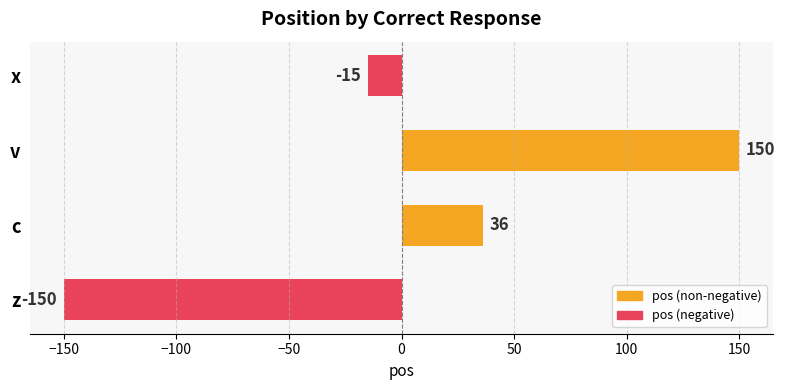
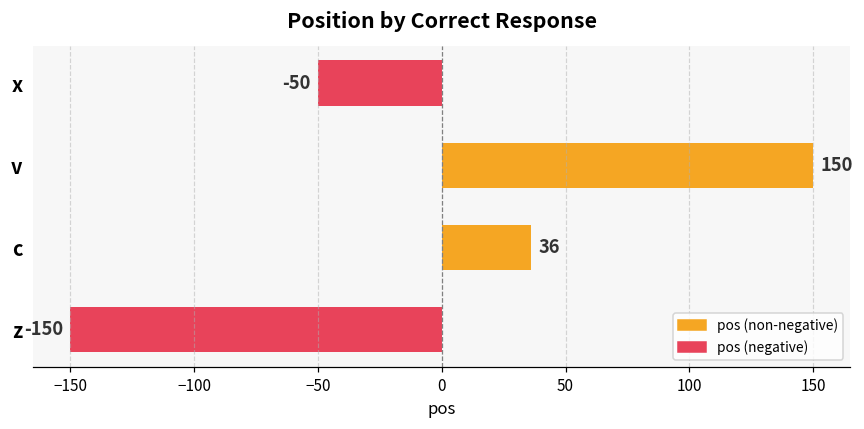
x: -15 -> -50
